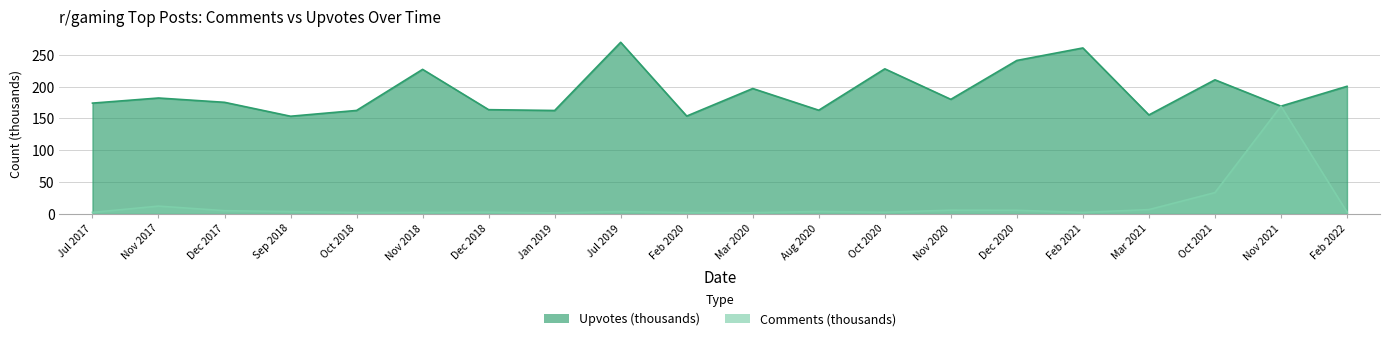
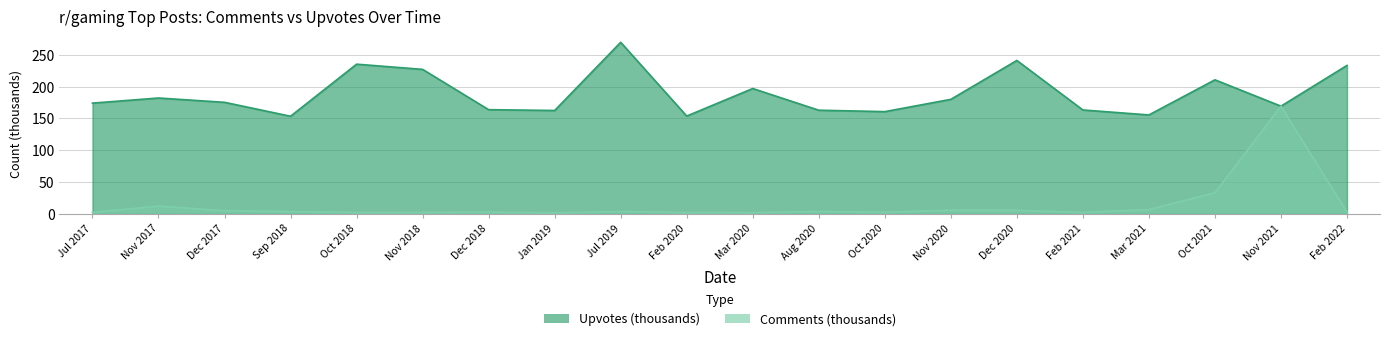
Upvotes (thousands), Oct 2018: 160 -> 240
Upvotes (thousands), Oct 2020: 230 -> 160
Upvotes (thousands), Feb 2021: 260 -> 160
Upvotes (thousands), Feb 2022: 200 -> 230
